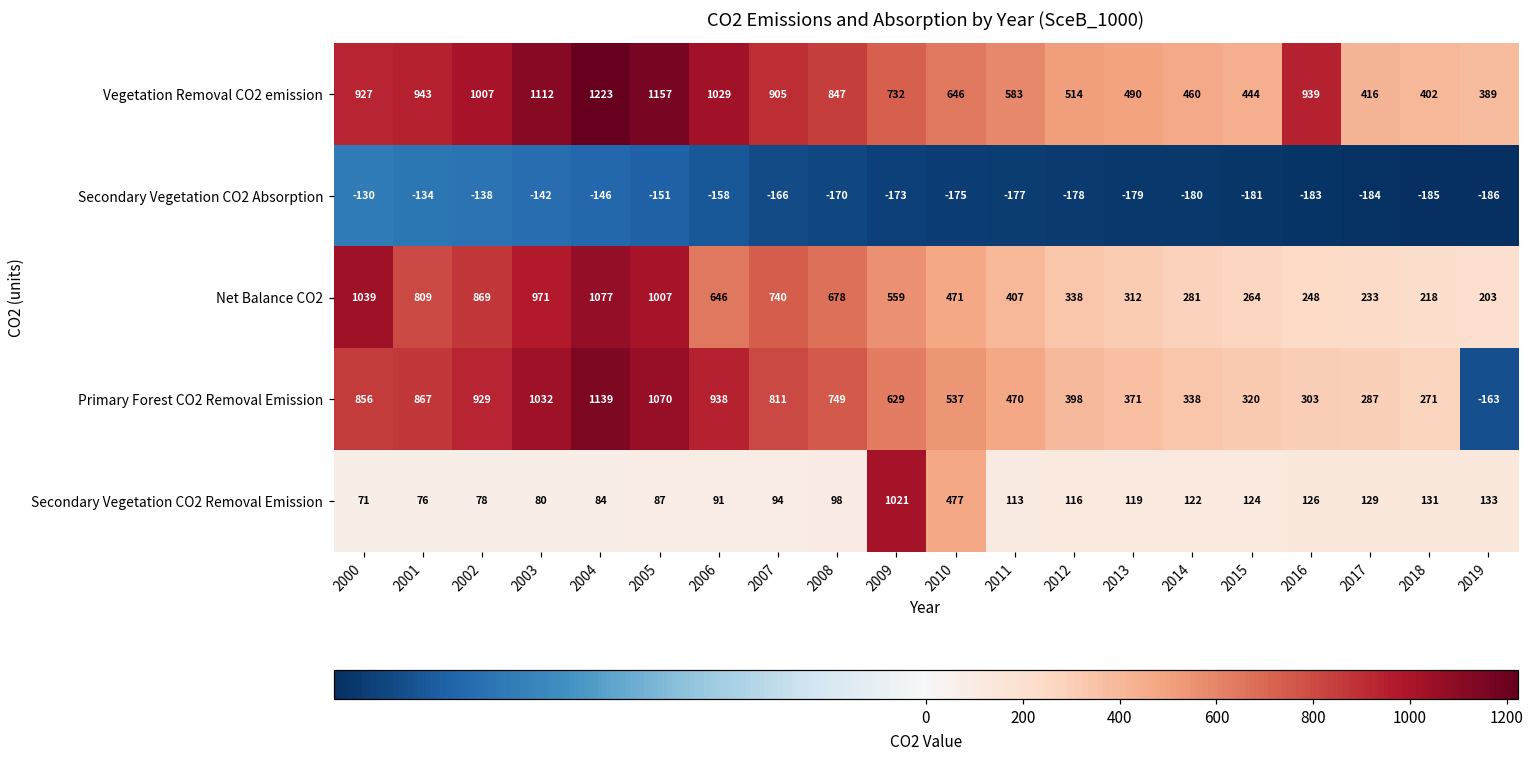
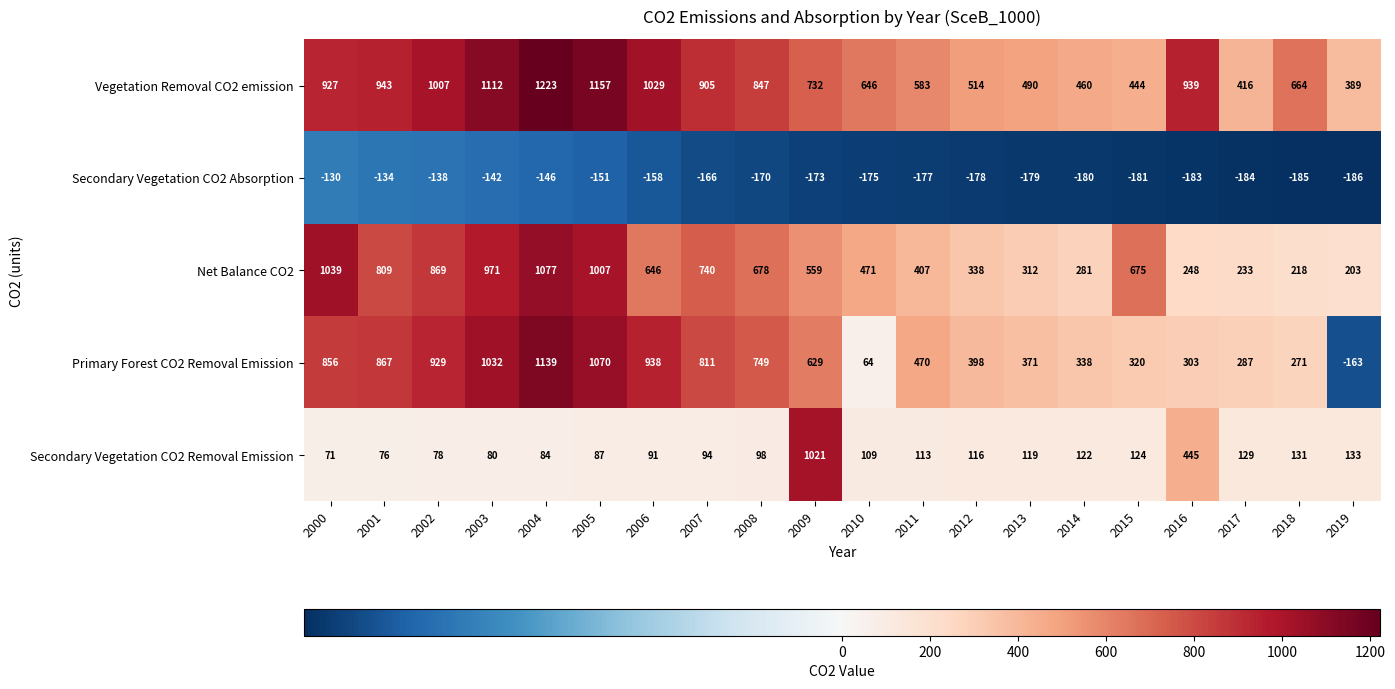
Vegetation Removal CO2 emission, 2018: 402 -> 664
Net Balance CO2, 2015: 264 -> 675
Primary Forest CO2 Removal Emission, 2010: 537 -> 64
Secondary Vegetation CO2 Removal Emission, 2010: 477 -> 109
Secondary Vegetation CO2 Removal Emission, 2016: 126 -> 445
